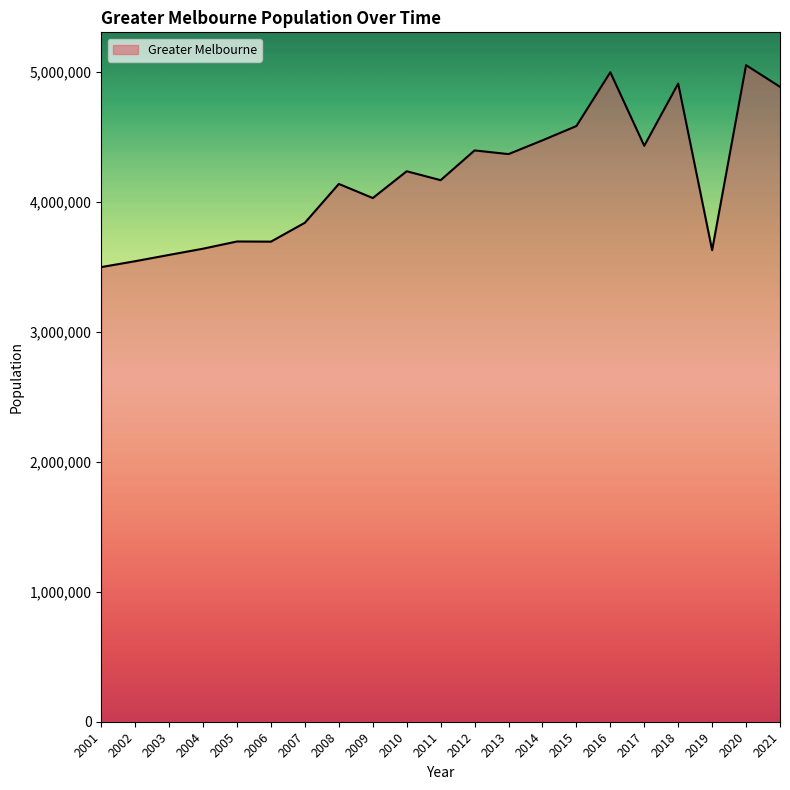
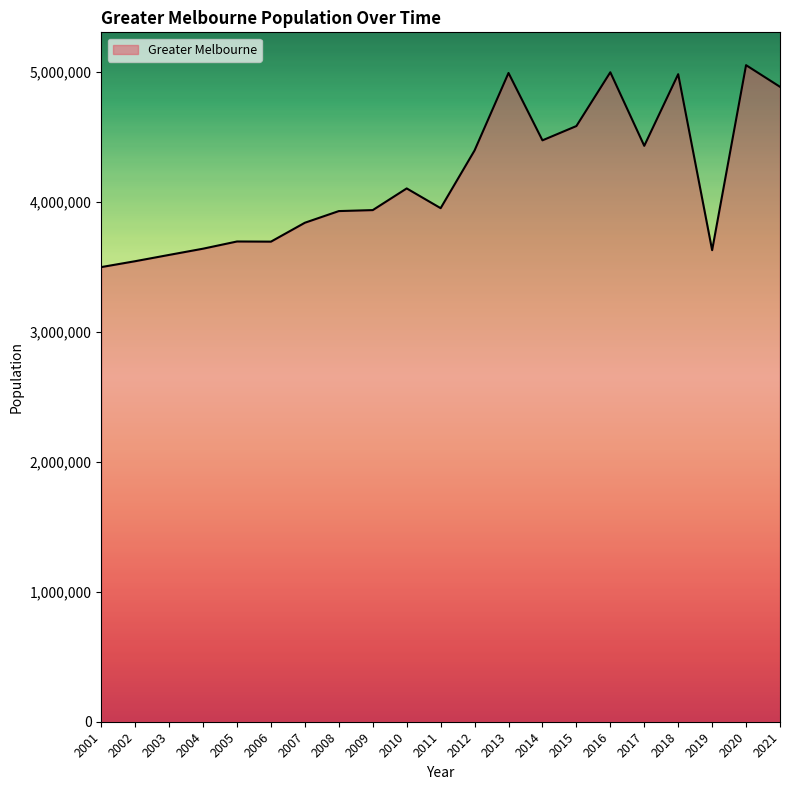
2008: 4,140,000 -> 3,930,000
2009: 4,030,000 -> 3,940,000
2010: 4,240,000 -> 4,110,000
2011: 4,170,000 -> 3,950,000
2013: 4,370,000 -> 4,990,000
2018: 4,910,000 -> 4,990,000
